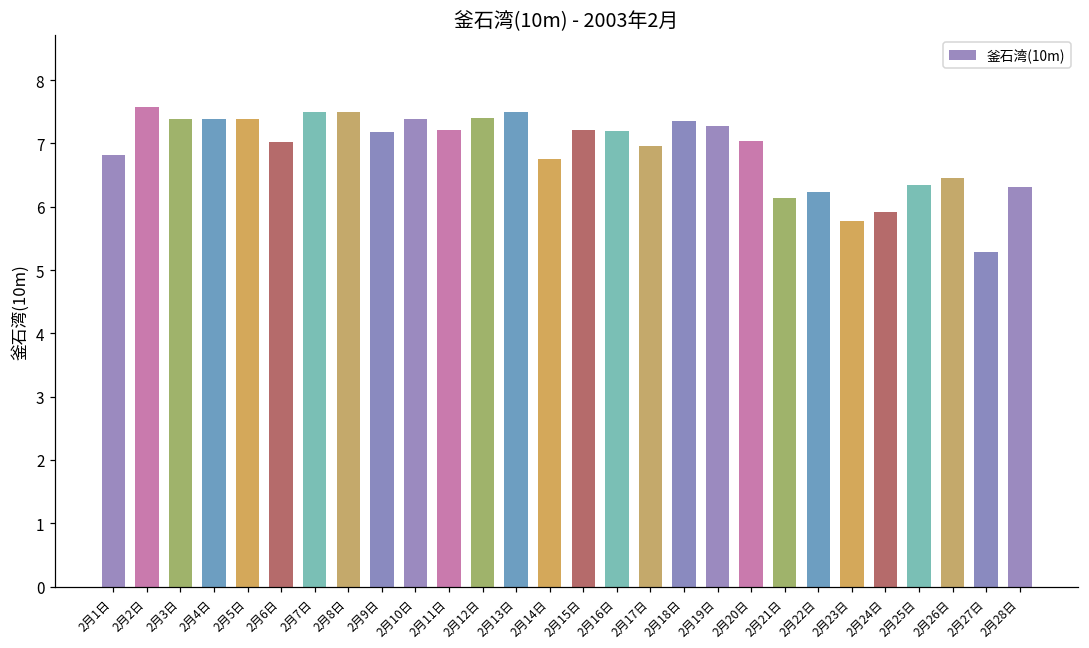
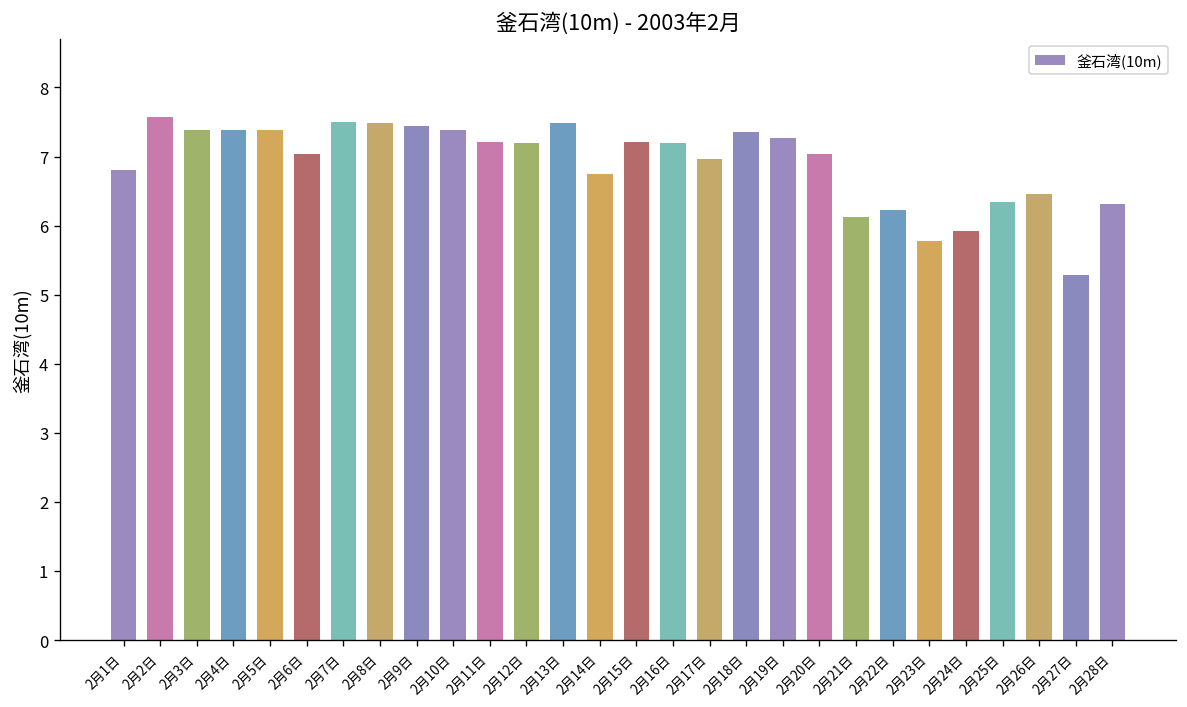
2月9日: 7.2 -> 7.4
2月12日: 7.4 -> 7.2
